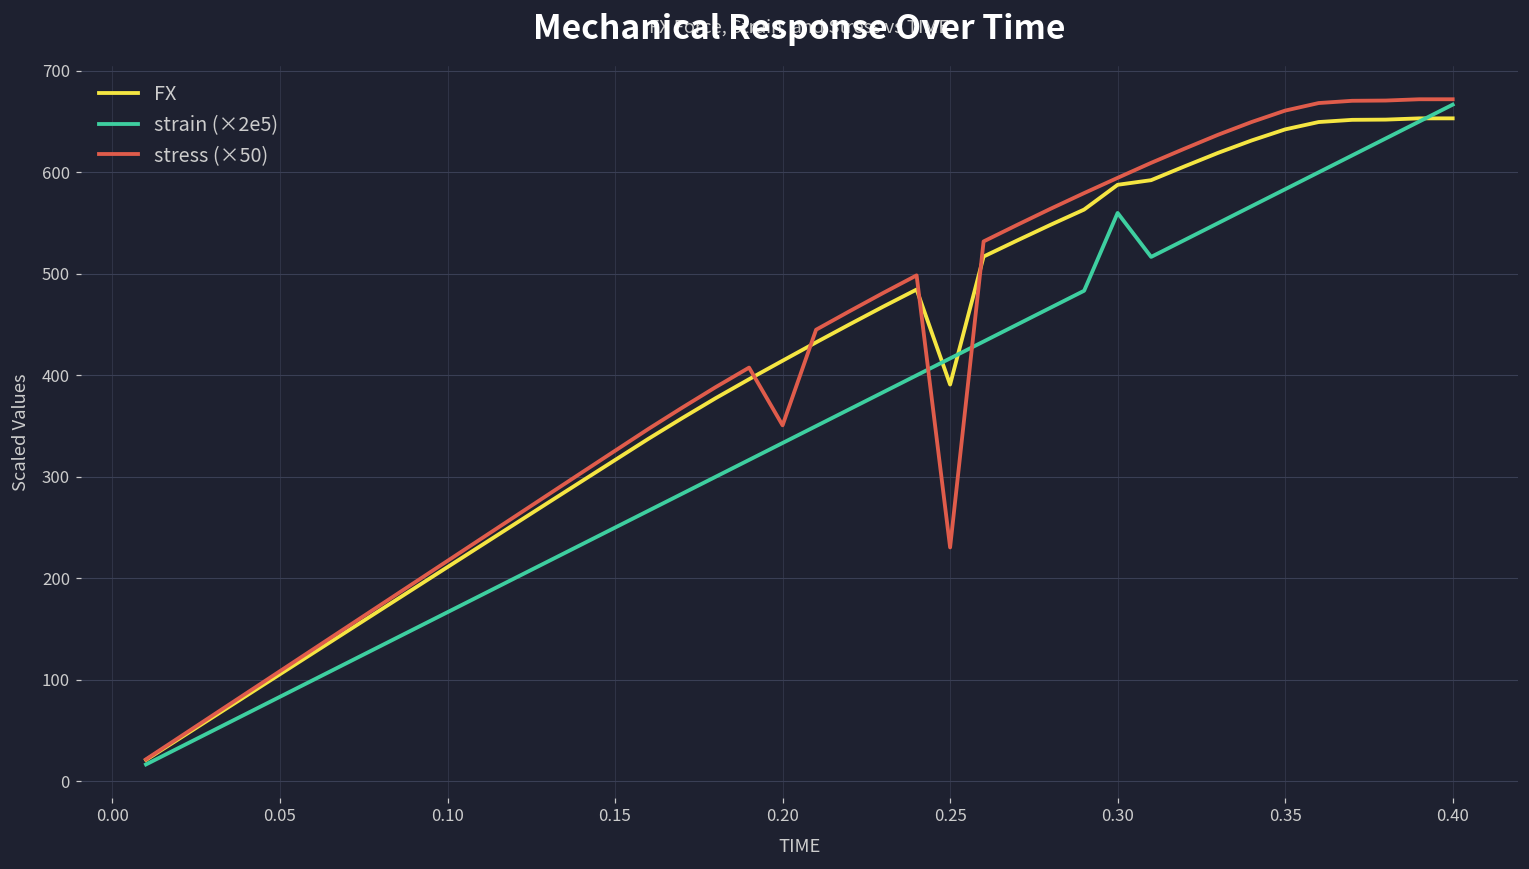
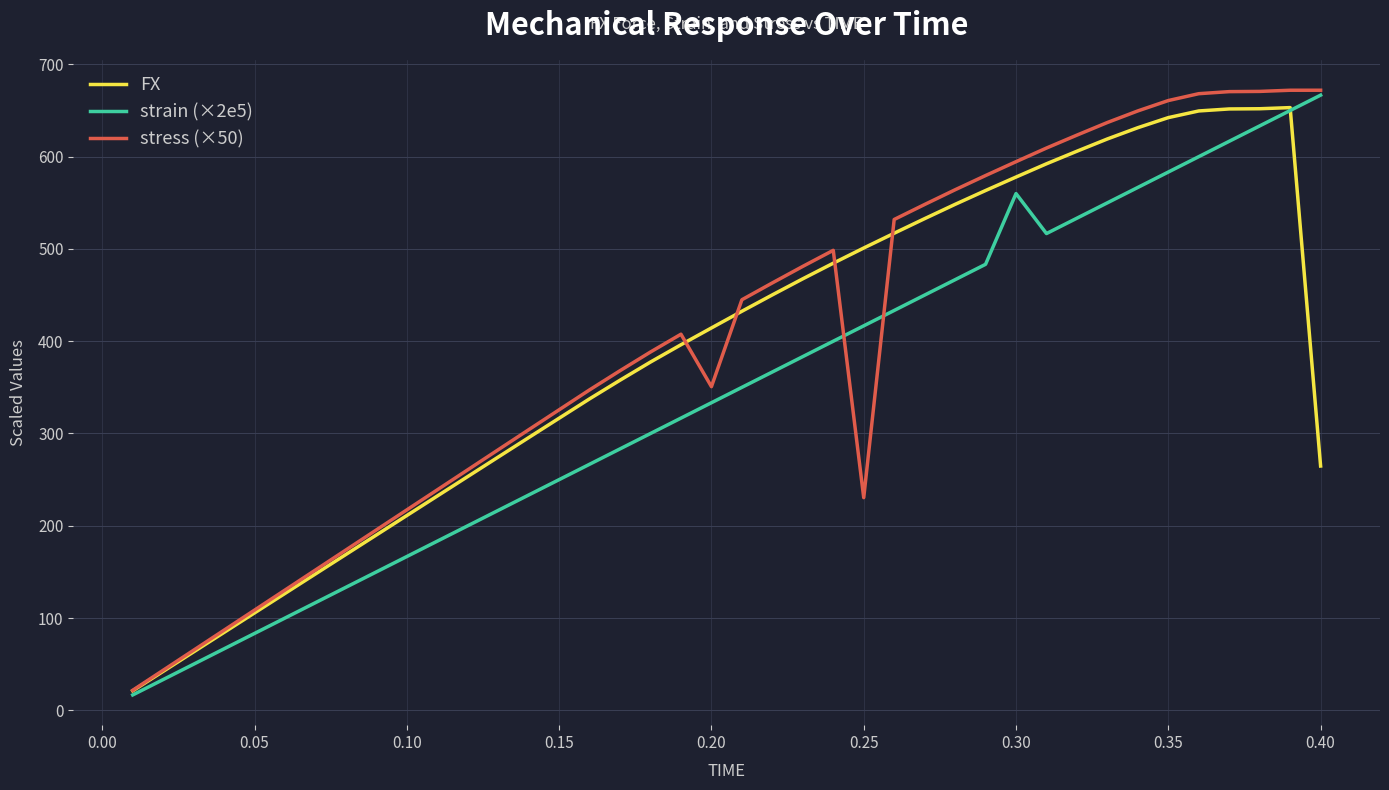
FX, 0.25: 390 -> 500
FX, 0.30: 590 -> 580
FX, 0.40: 650 -> 260
